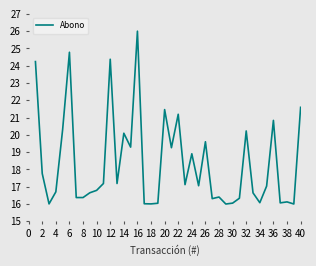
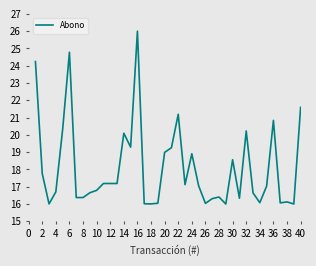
12: 24.4 -> 17.2
20: 21.5 -> 19.0
26: 19.6 -> 16.0
30: 16.1 -> 18.6
